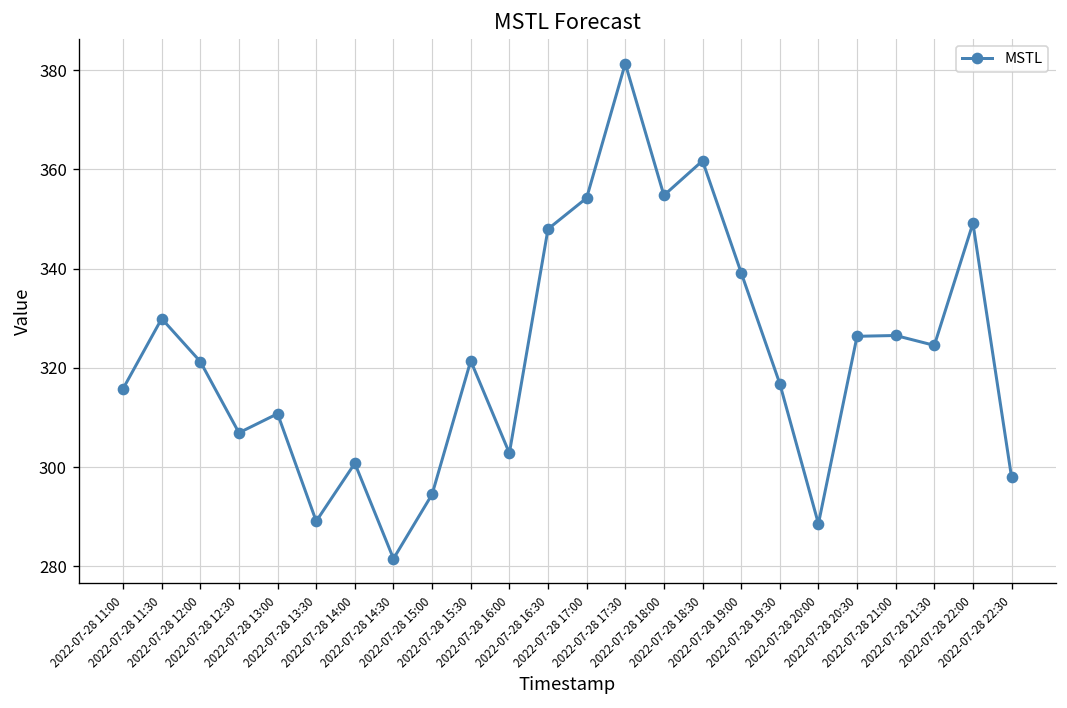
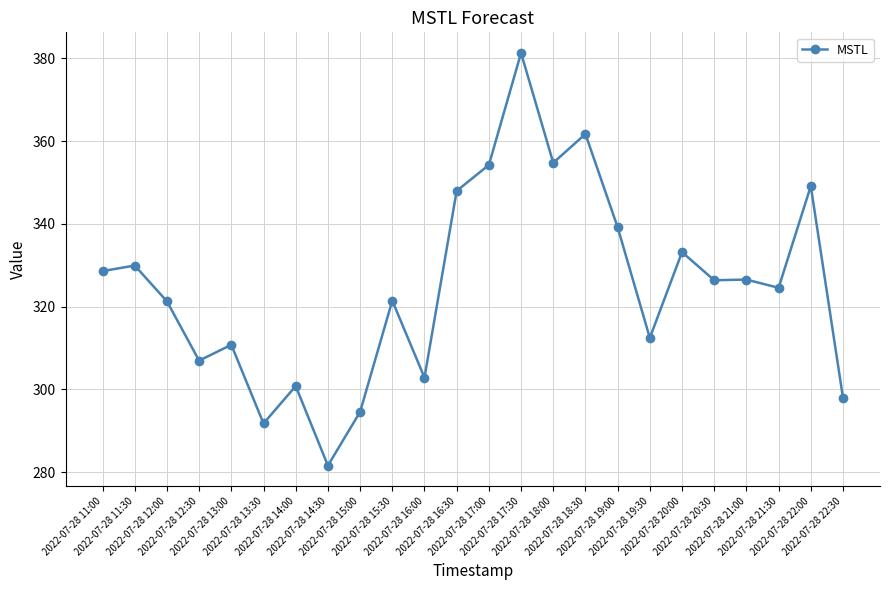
2022-07-28 11:00: 316 -> 329
2022-07-28 13:30: 289 -> 292
2022-07-28 19:30: 317 -> 312
2022-07-28 20:00: 289 -> 333
